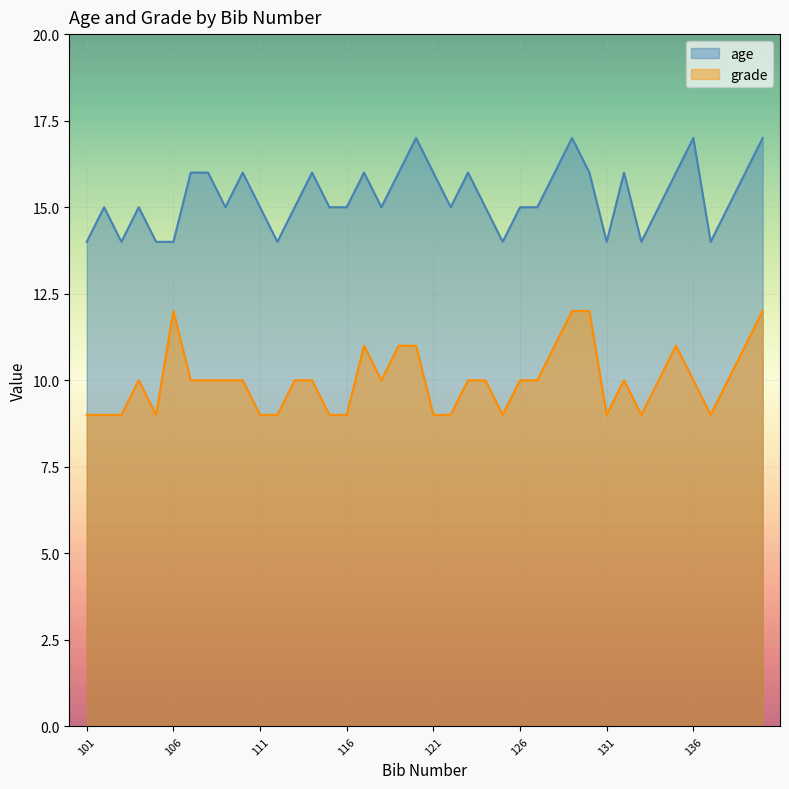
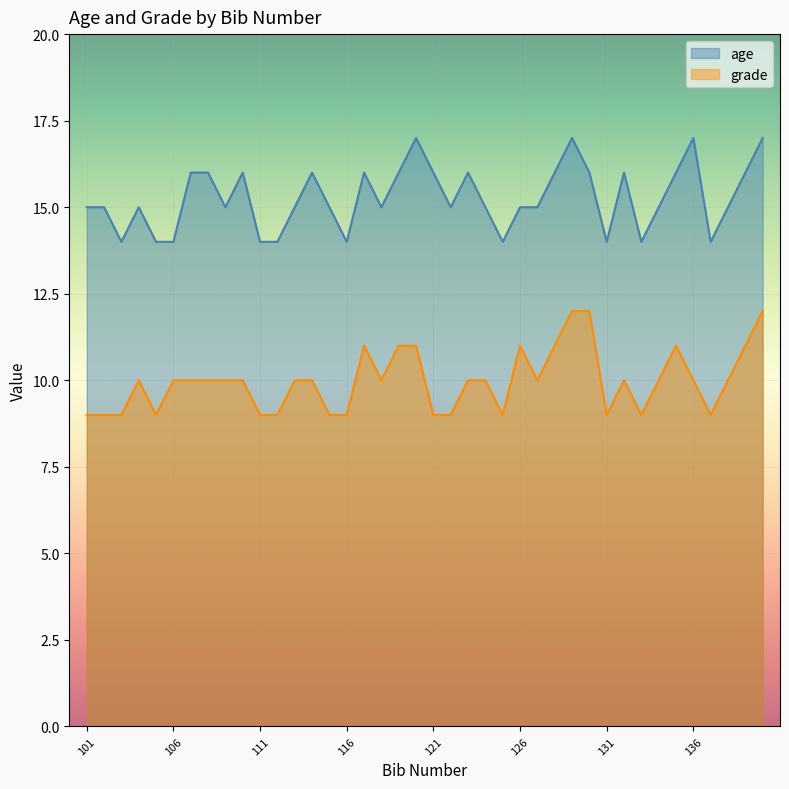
age, 101: 14 -> 15
grade, 106: 12 -> 10
age, 111: 15 -> 14
age, 116: 15 -> 14
grade, 126: 10 -> 11
